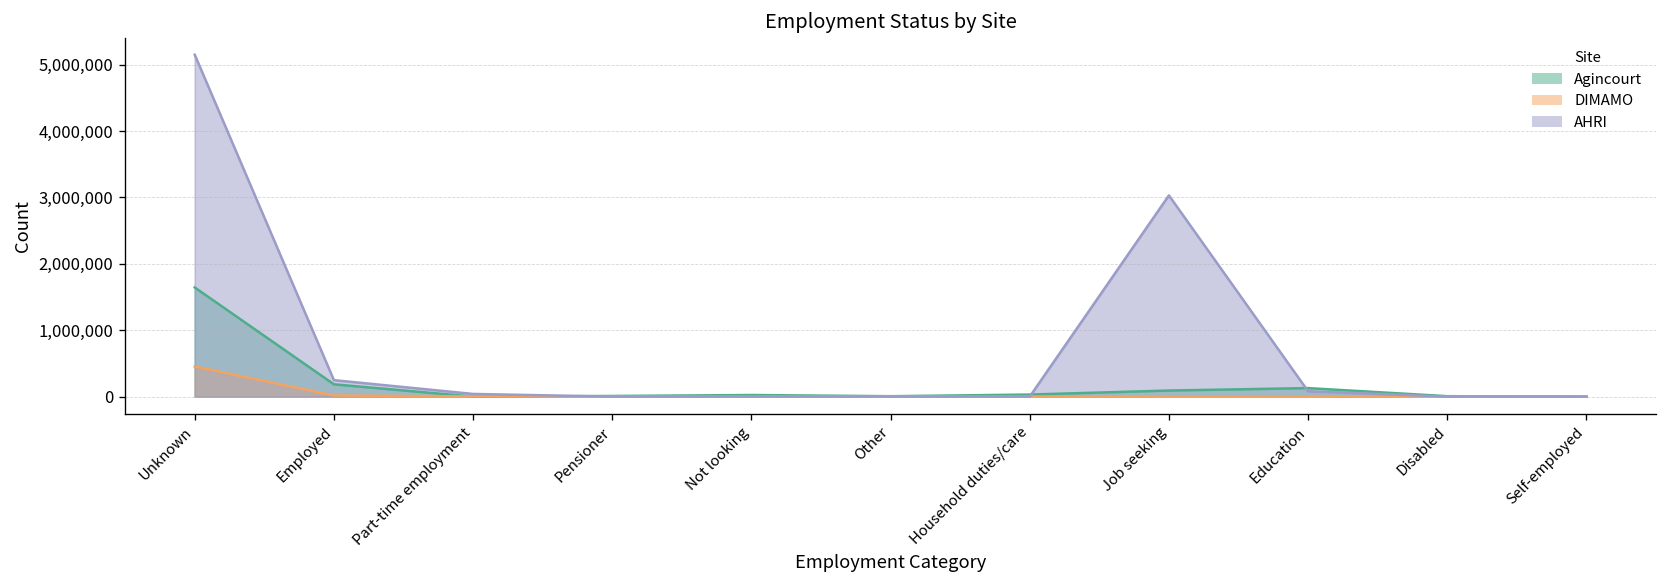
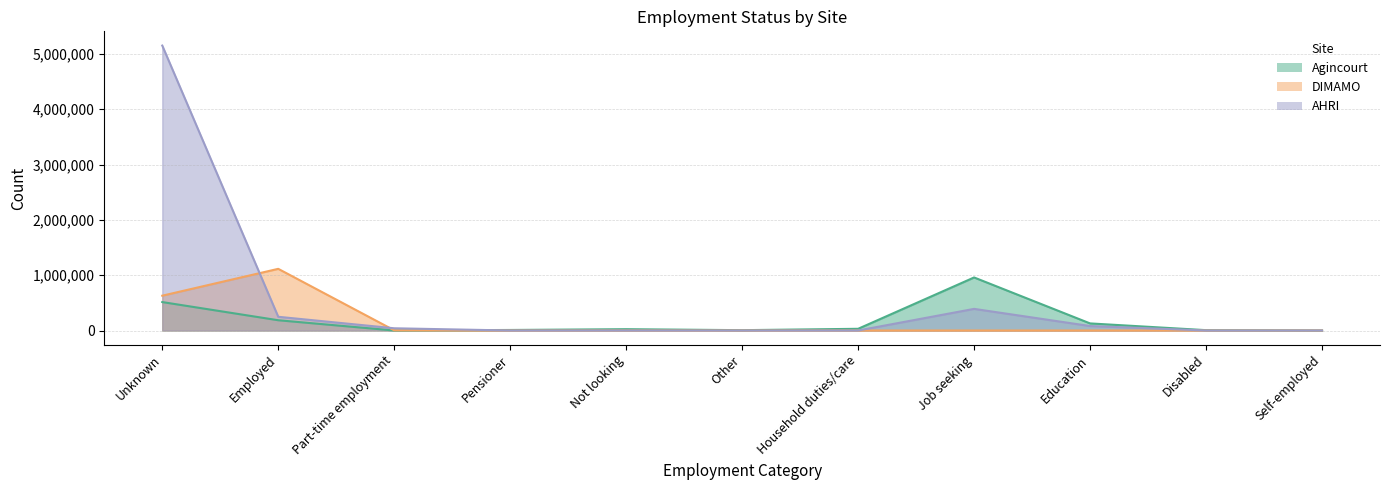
Agincourt, Unknown: 1,600,000 -> 500,000
DIMAMO, Unknown: 500,000 -> 600,000
DIMAMO, Employed: 0 -> 1,100,000
Agincourt, Job seeking: 100,000 -> 1,000,000
AHRI, Job seeking: 3,000,000 -> 400,000
